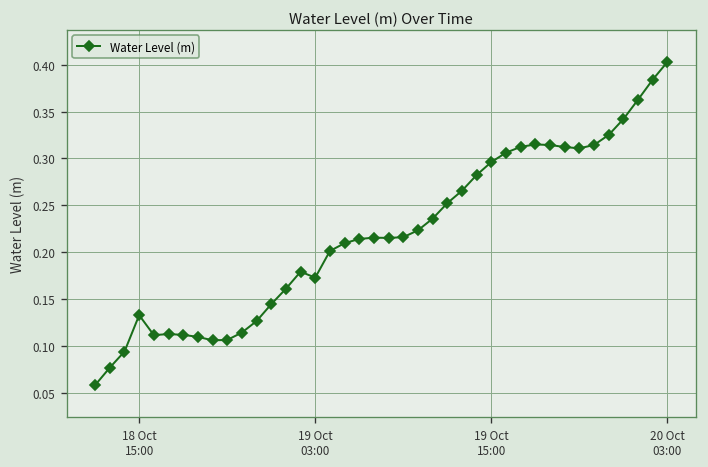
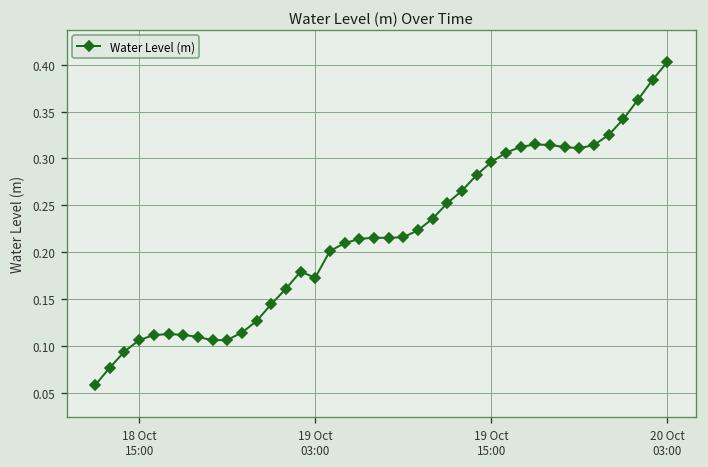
18 Oct 15:00: 0.13 -> 0.11
